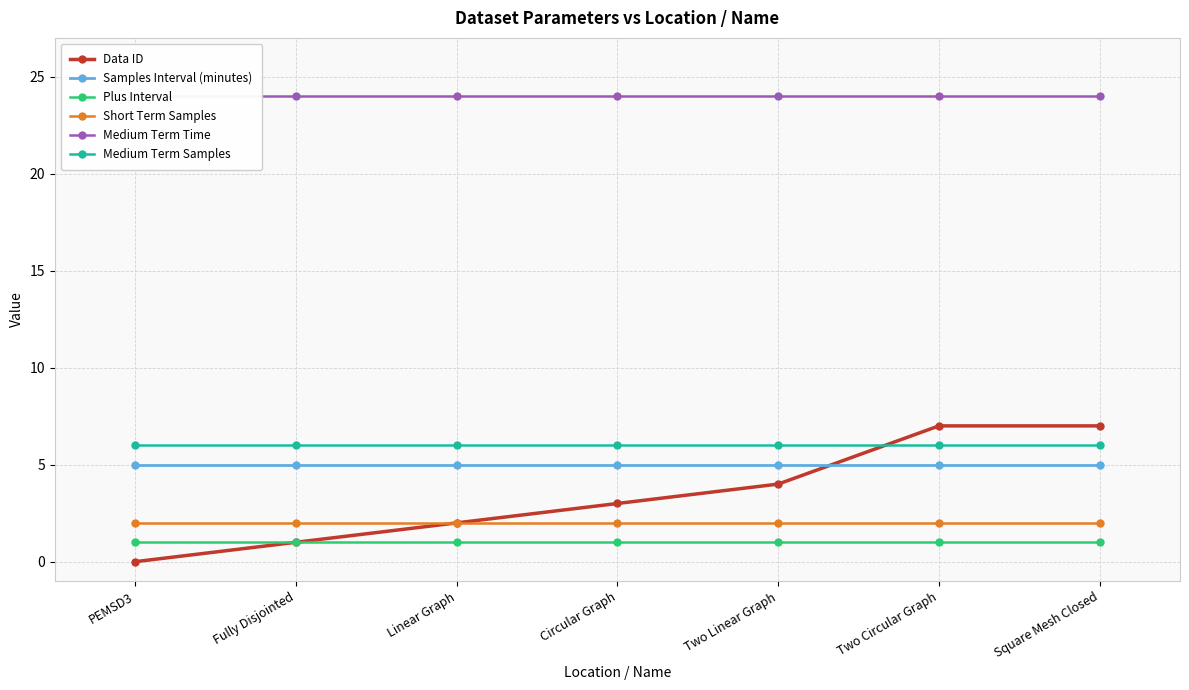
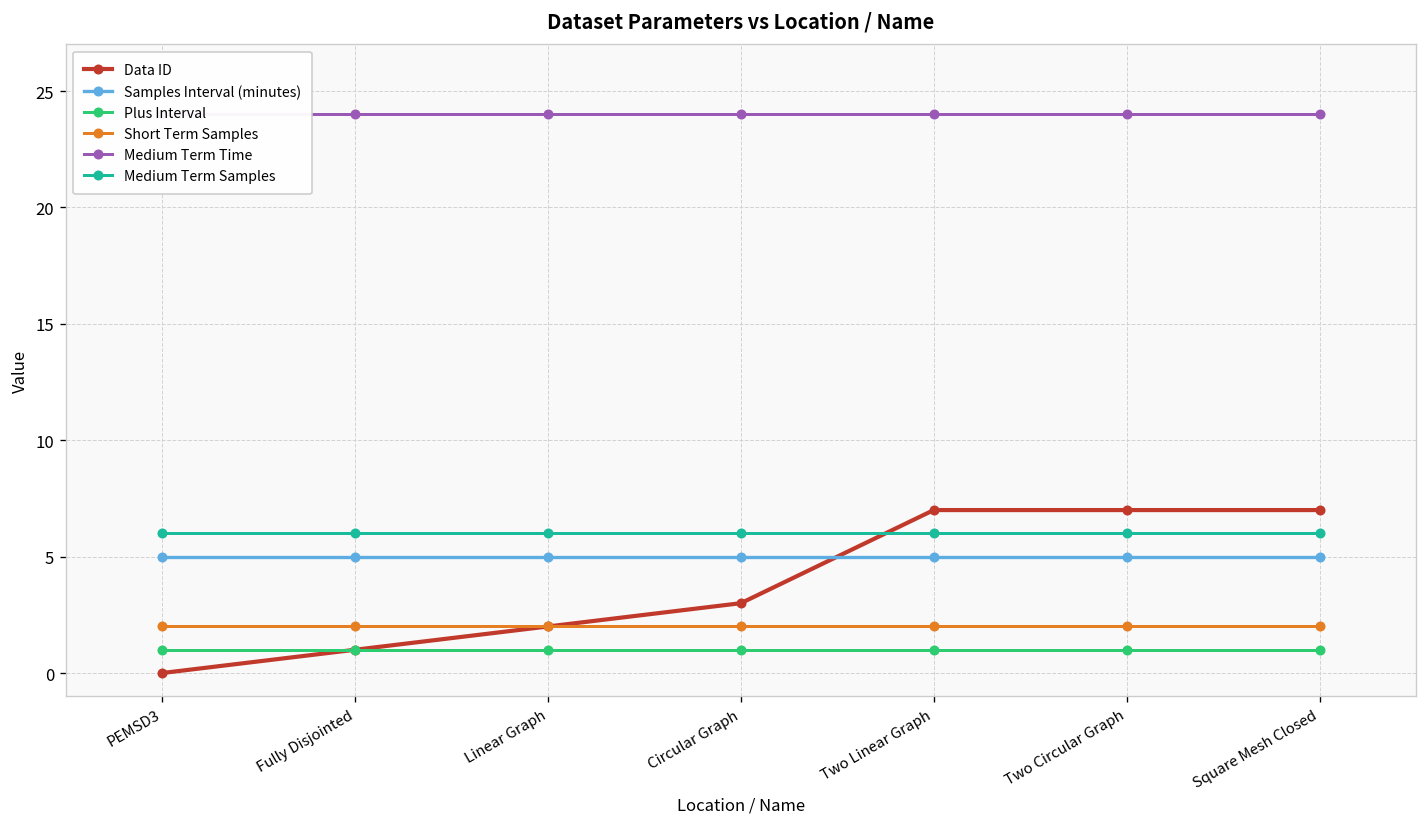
Data ID, Two Linear Graph: 4 -> 7
